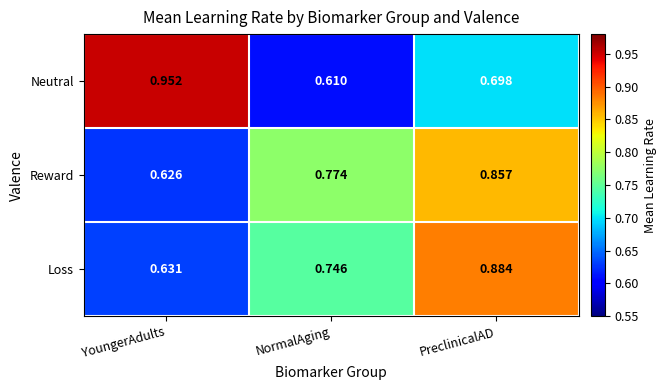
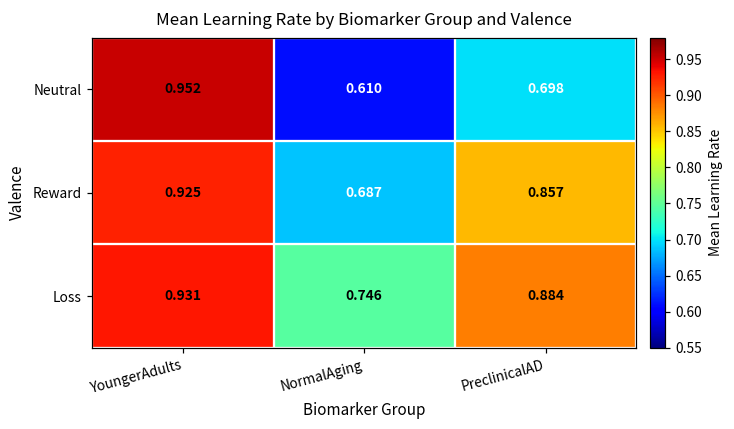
Reward, YoungerAdults: 0.626 -> 0.925
Reward, NormalAging: 0.774 -> 0.687
Loss, YoungerAdults: 0.631 -> 0.931
